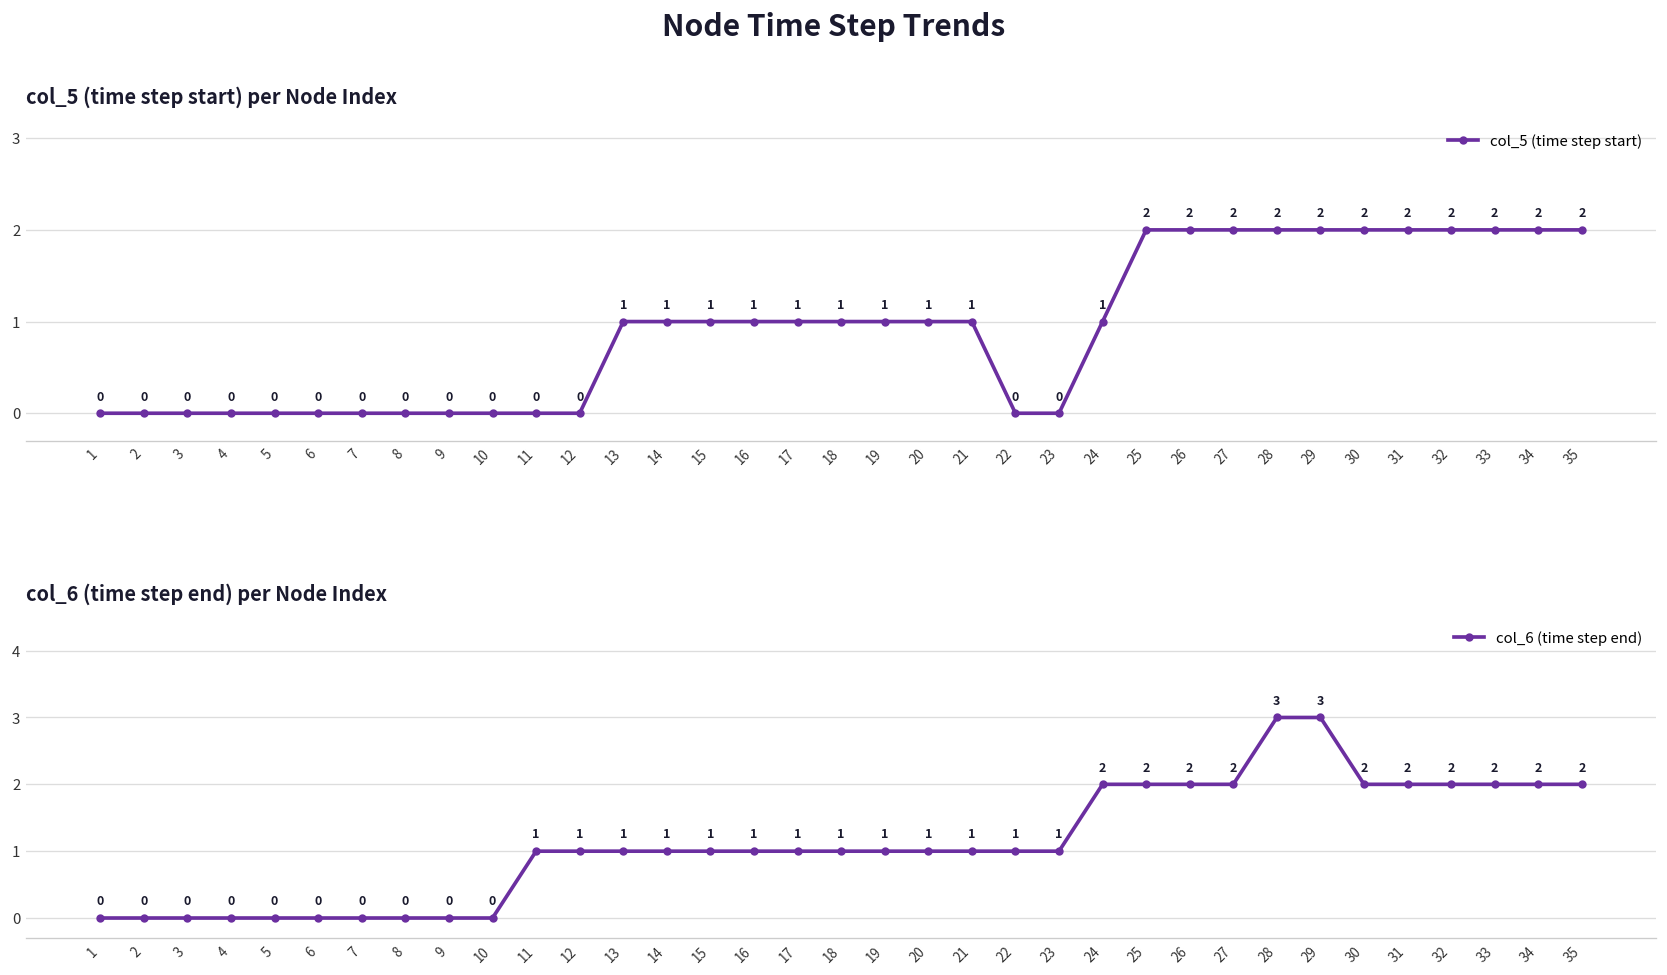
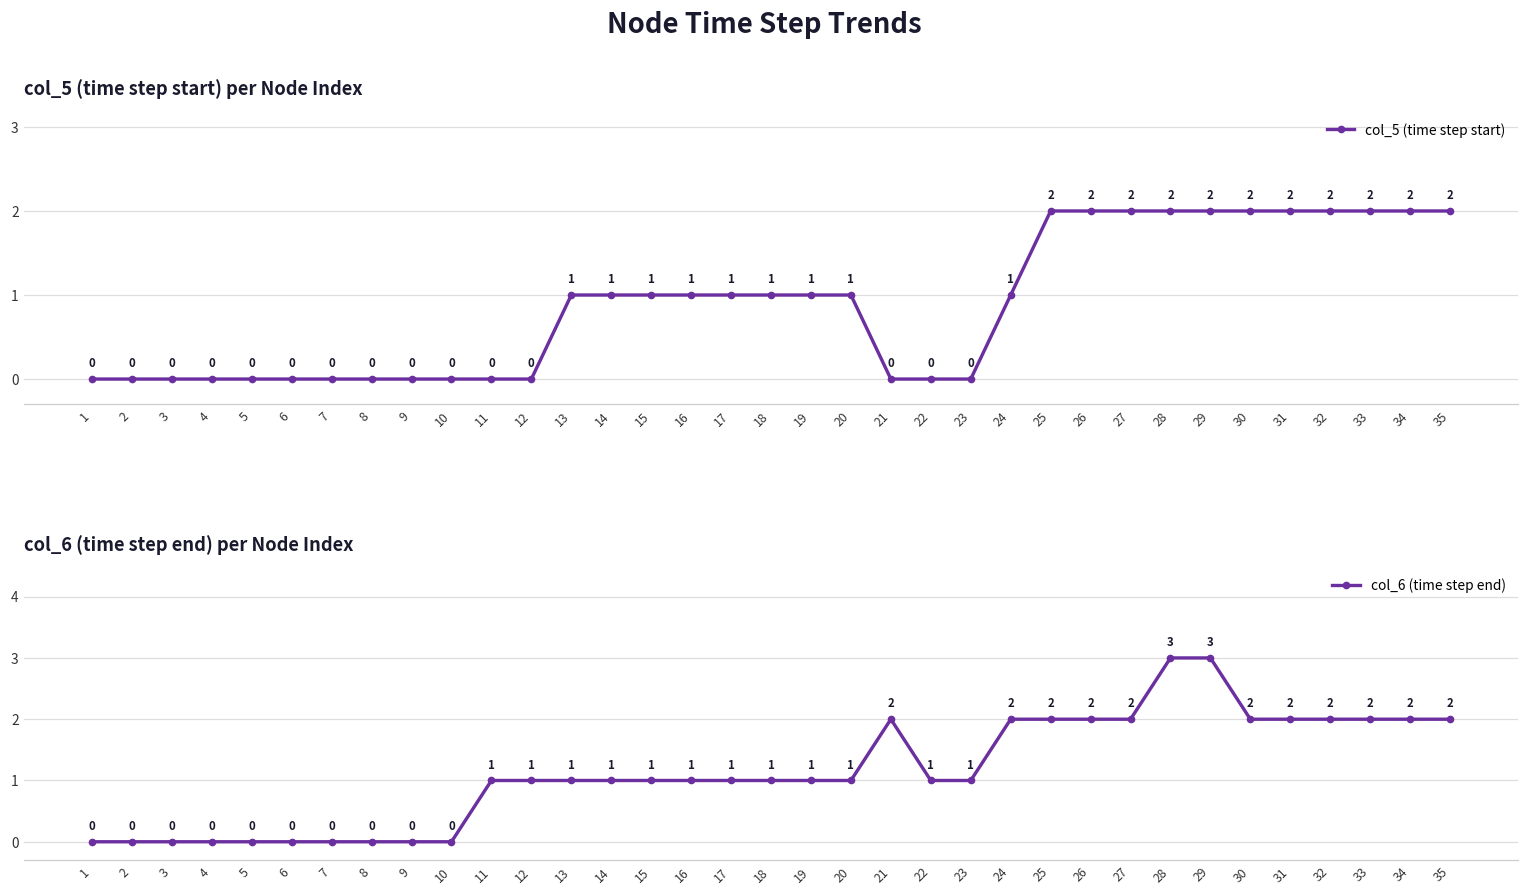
col_5 (time step start) per Node Index, 21: 1 -> 0
col_6 (time step end) per Node Index, 21: 1 -> 2
